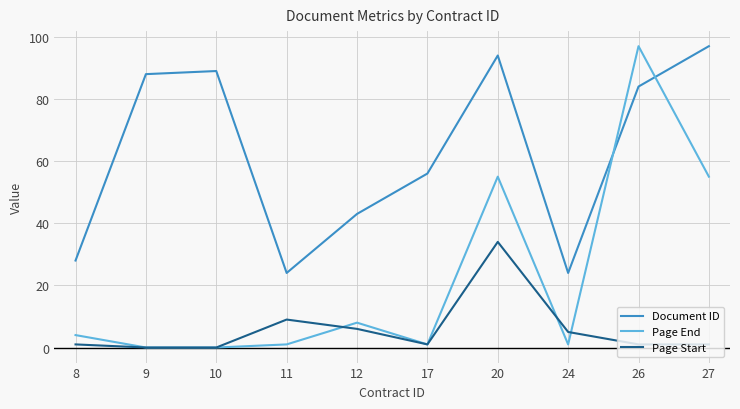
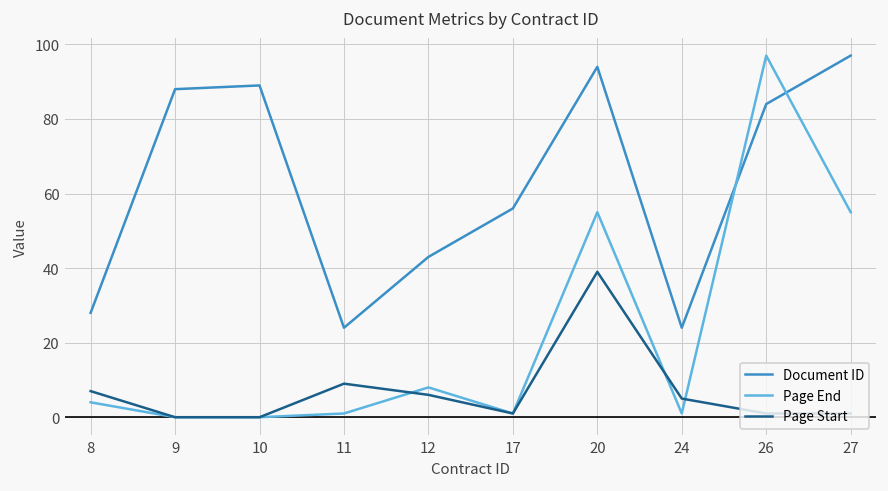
Page Start, 8: 1 -> 7
Page Start, 20: 34 -> 39
